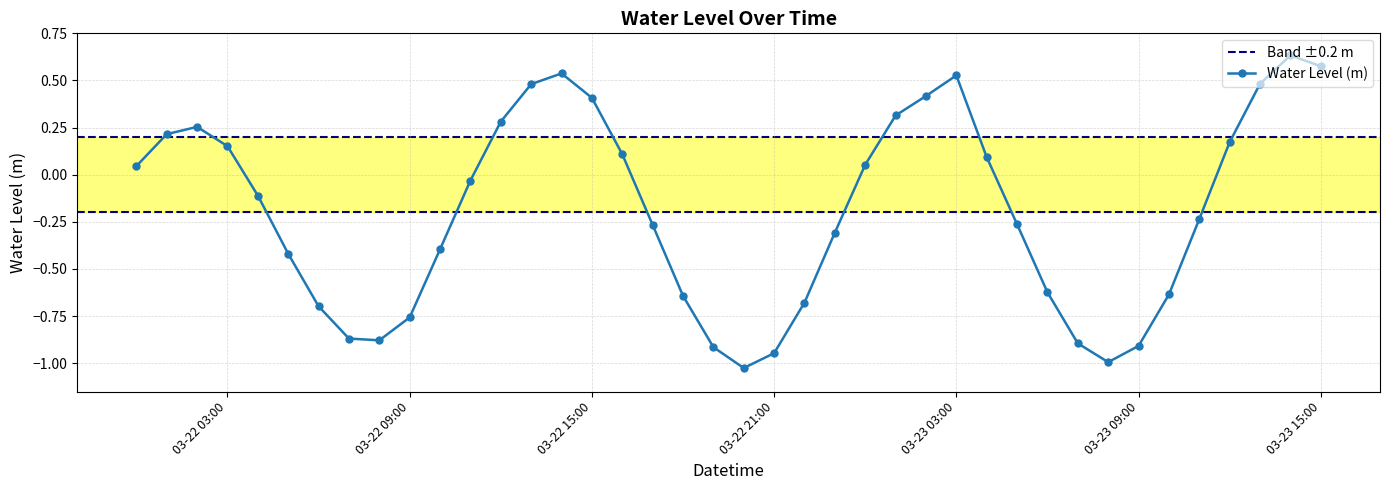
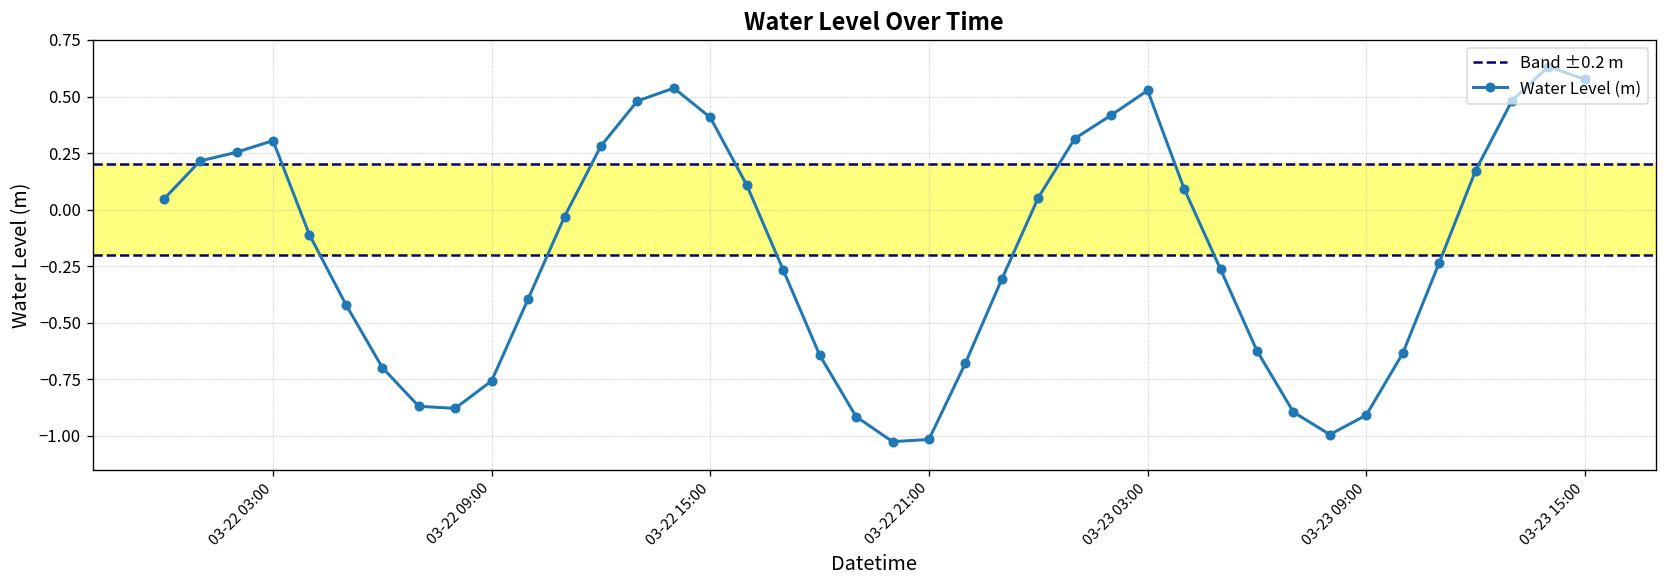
03-22 03:00: 0.15 -> 0.31
03-22 21:00: -0.95 -> -1.02
